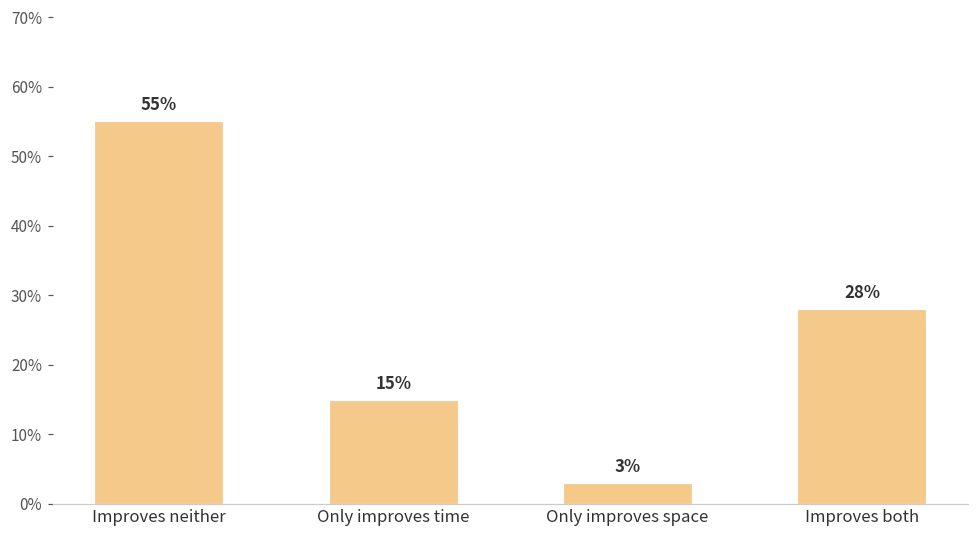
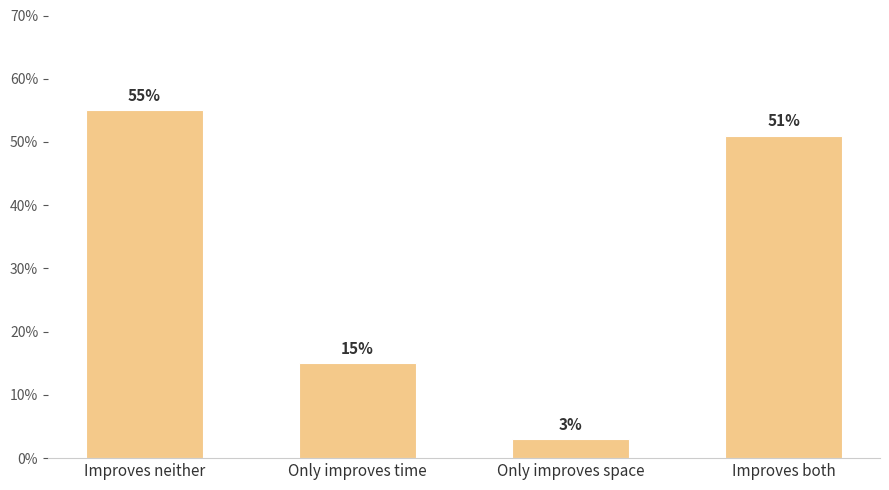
Improves both: 28% -> 51%
